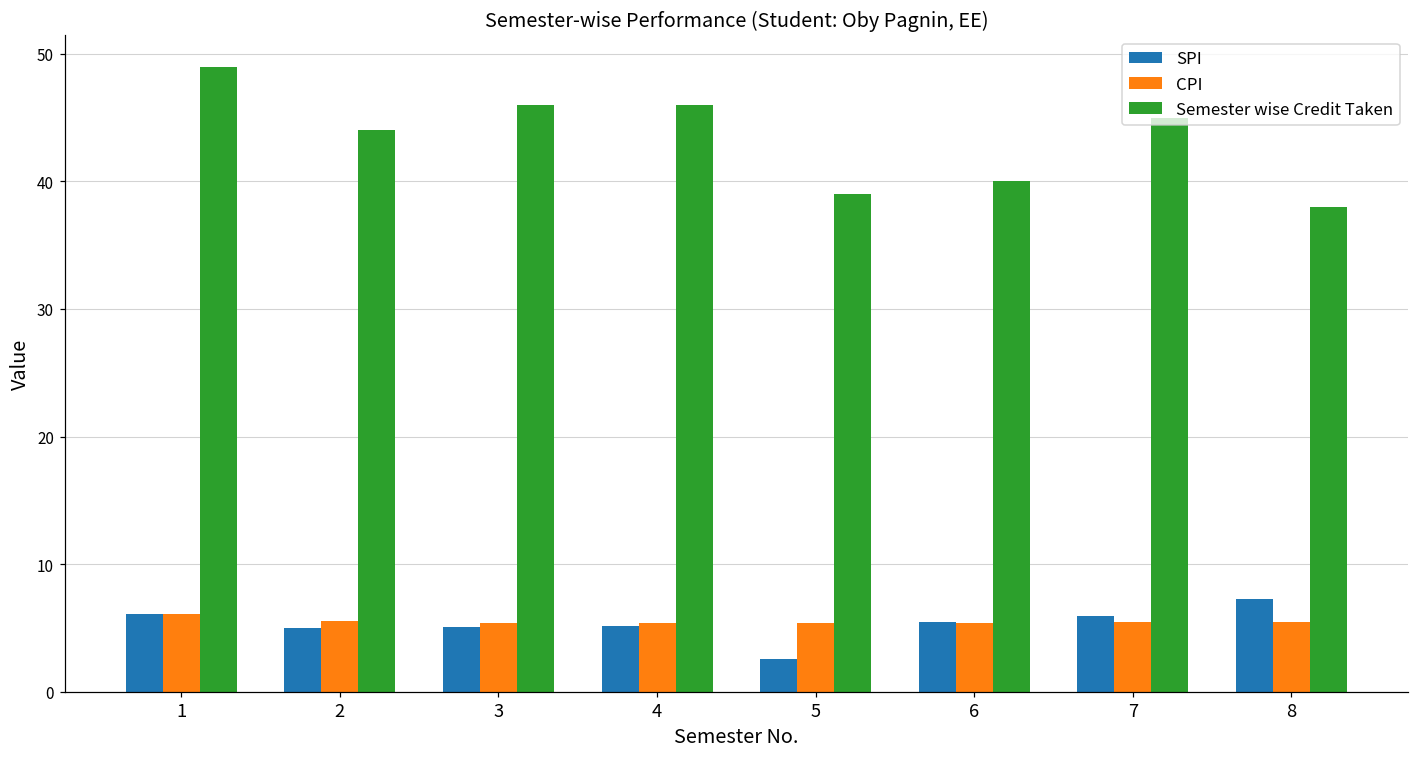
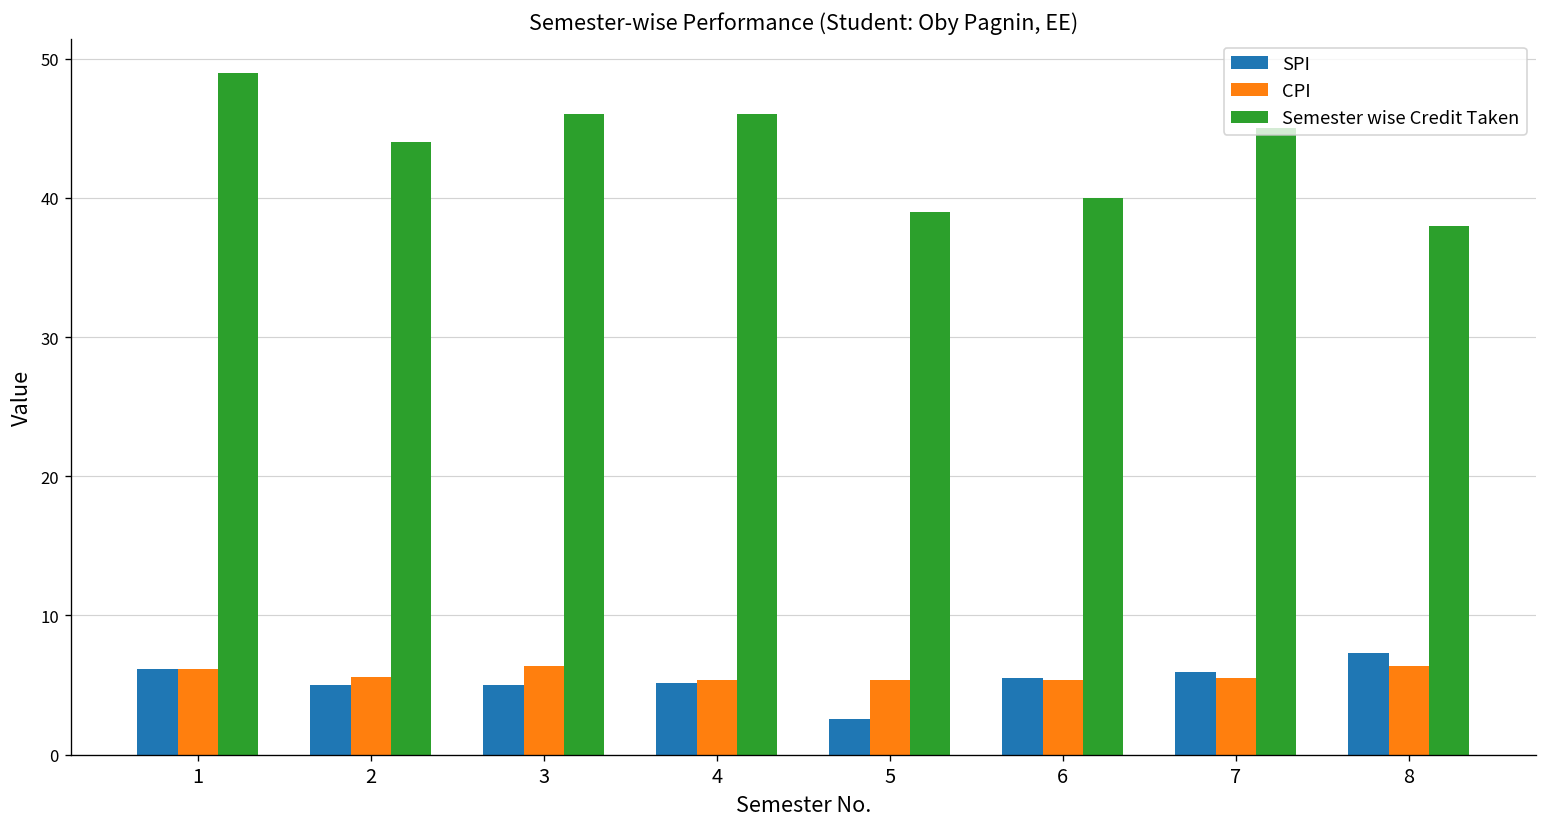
CPI, 3: 5.4 -> 6.4
CPI, 8: 5.5 -> 6.4
